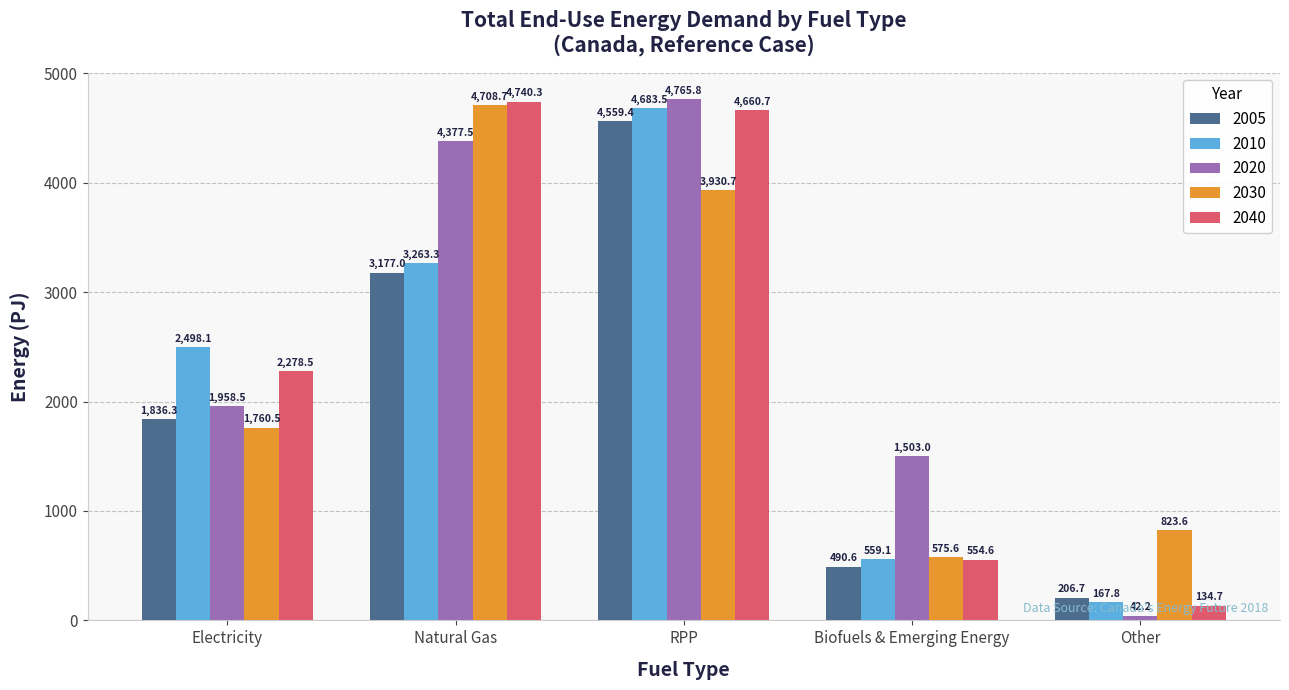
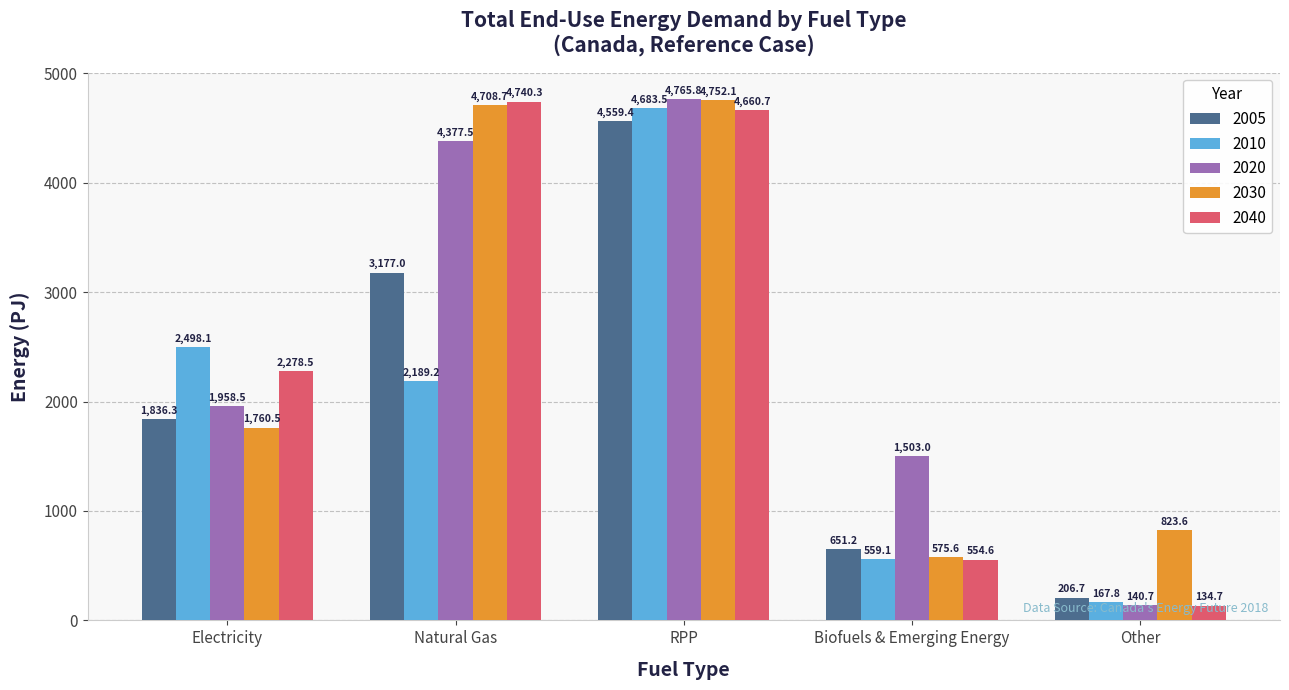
2010, Natural Gas: 3,263.3 -> 2,189.2
2030, RPP: 3,930.7 -> 4,752.1
2005, Biofuels & Emerging Energy: 490.6 -> 651.2
2020, Other: 42.2 -> 140.7
